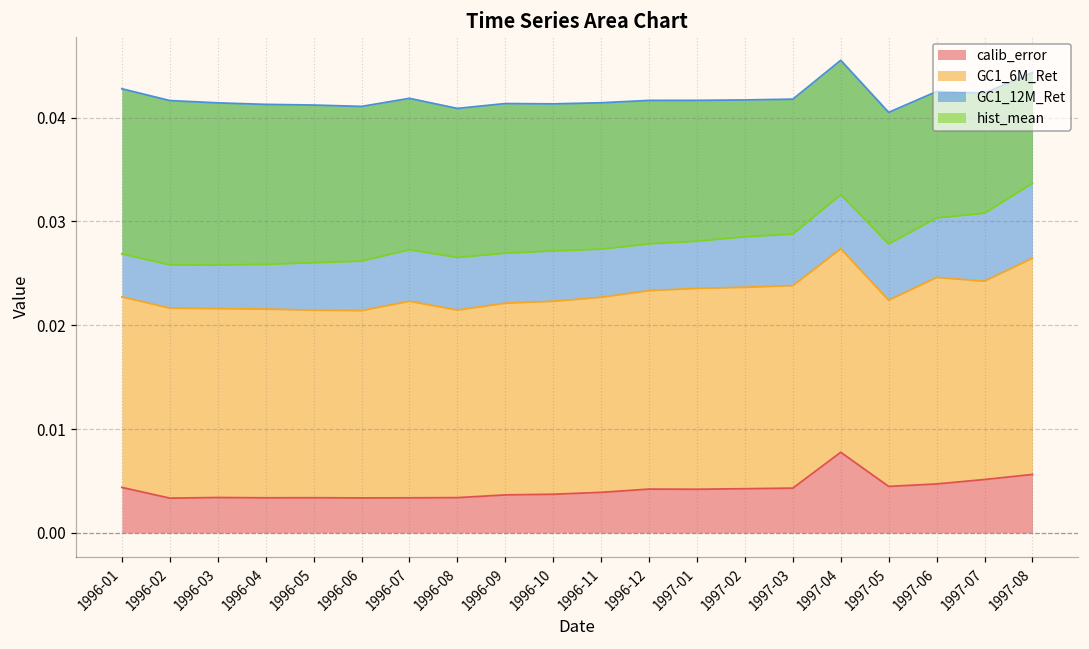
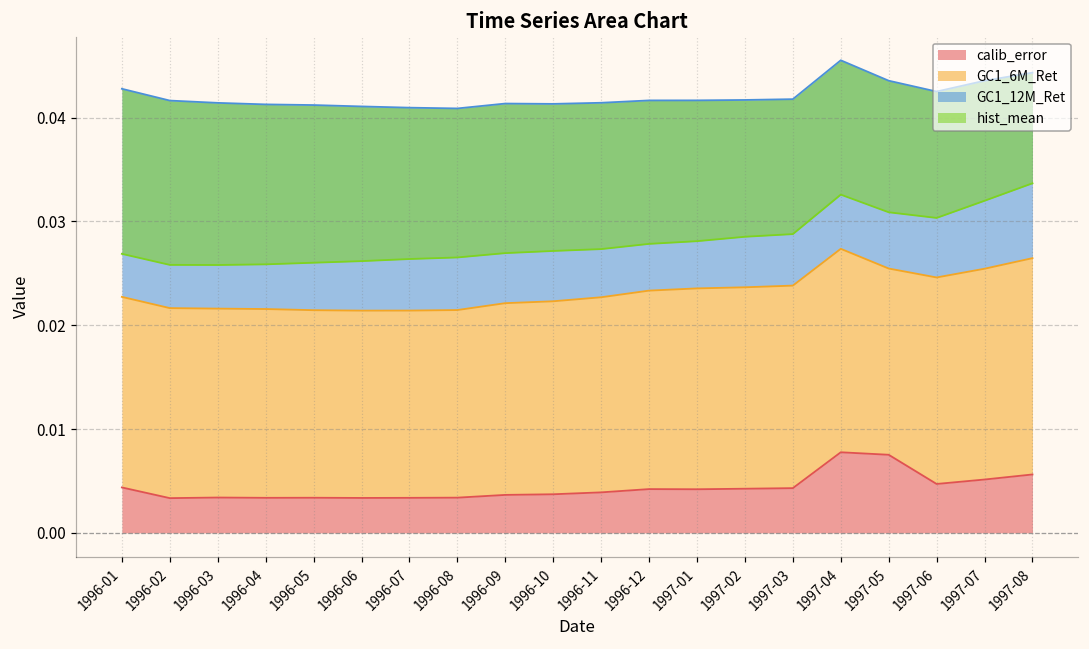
GC1_6M_Ret, 1996-07: 0.019 -> 0.018
calib_error, 1997-05: 0.004 -> 0.008
GC1_6M_Ret, 1997-07: 0.019 -> 0.020
